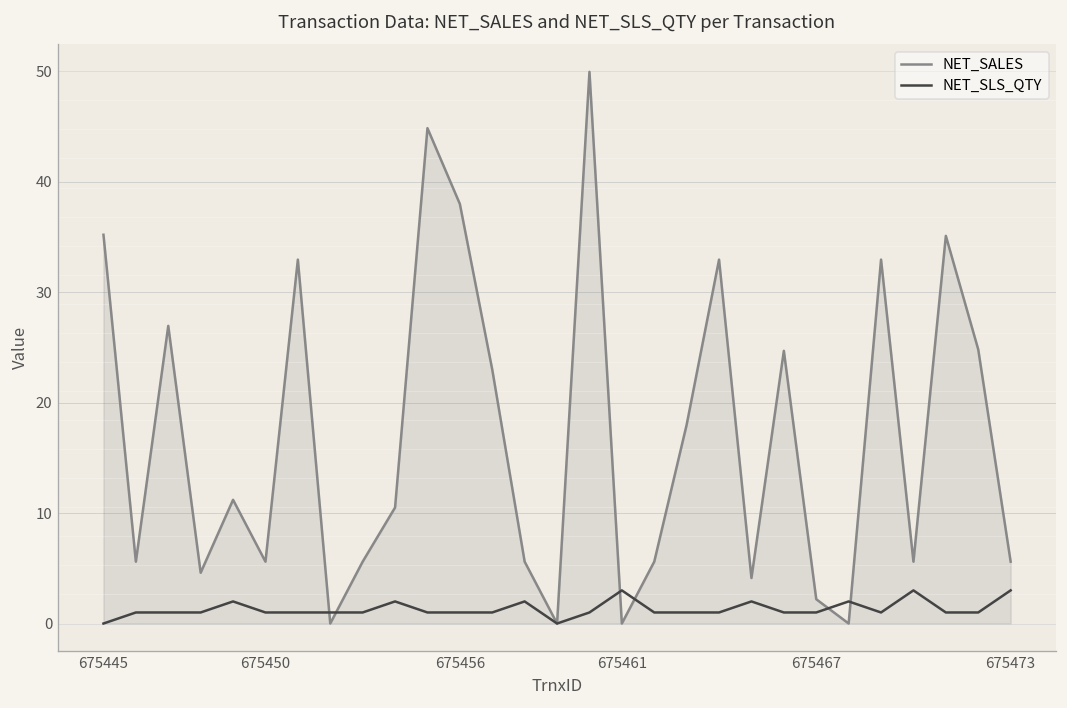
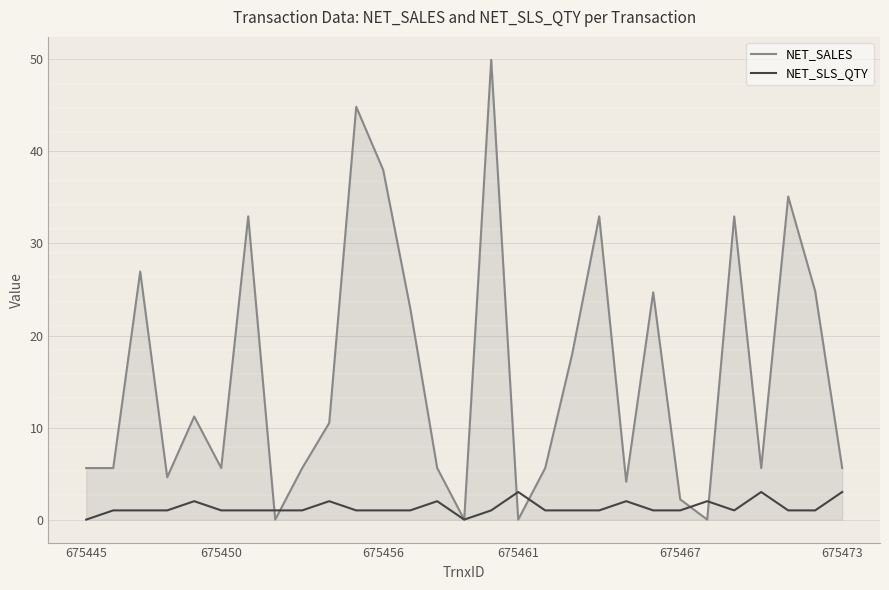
NET_SALES, 675445: 35 -> 6
